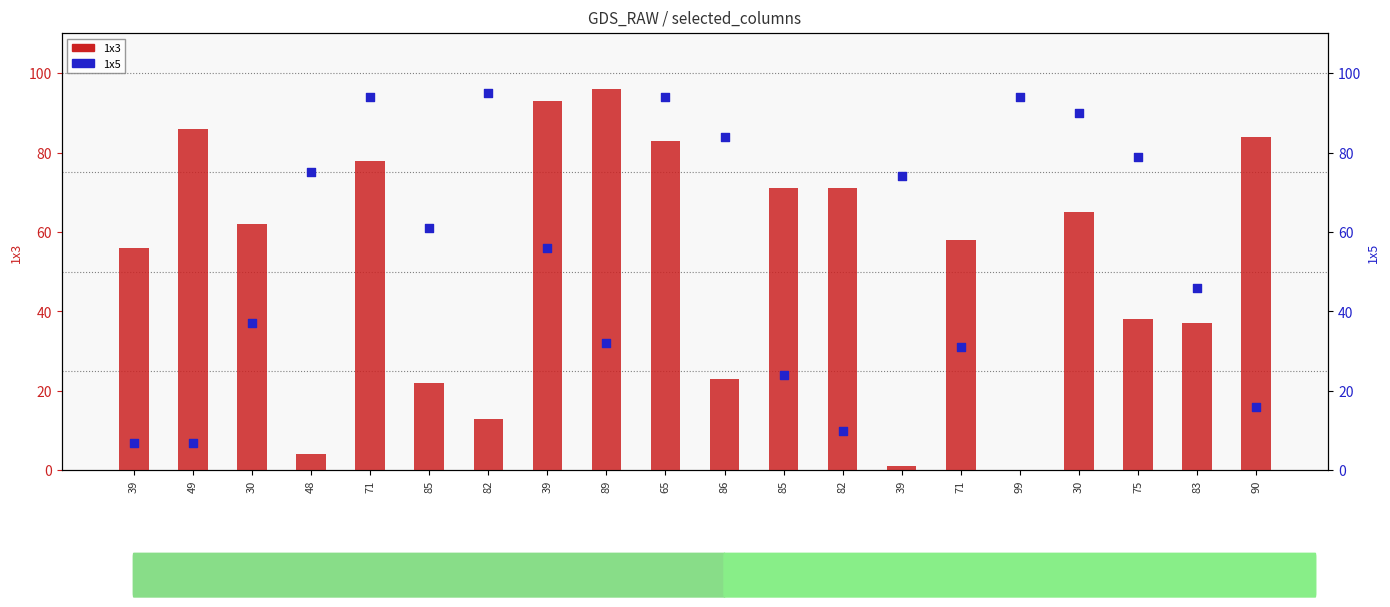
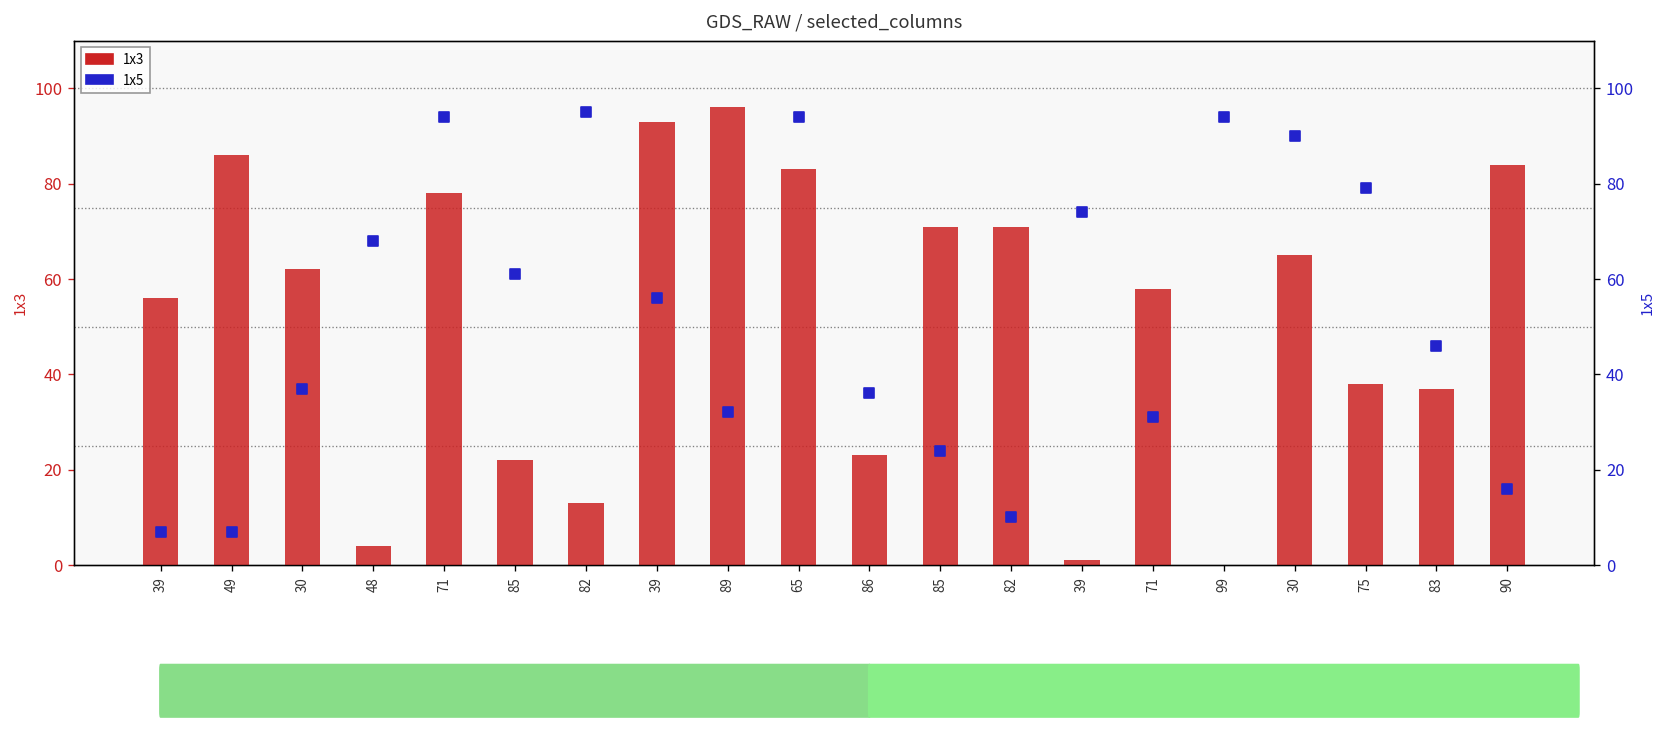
1x5, 48: 75 -> 68
1x5, 86: 84 -> 36
